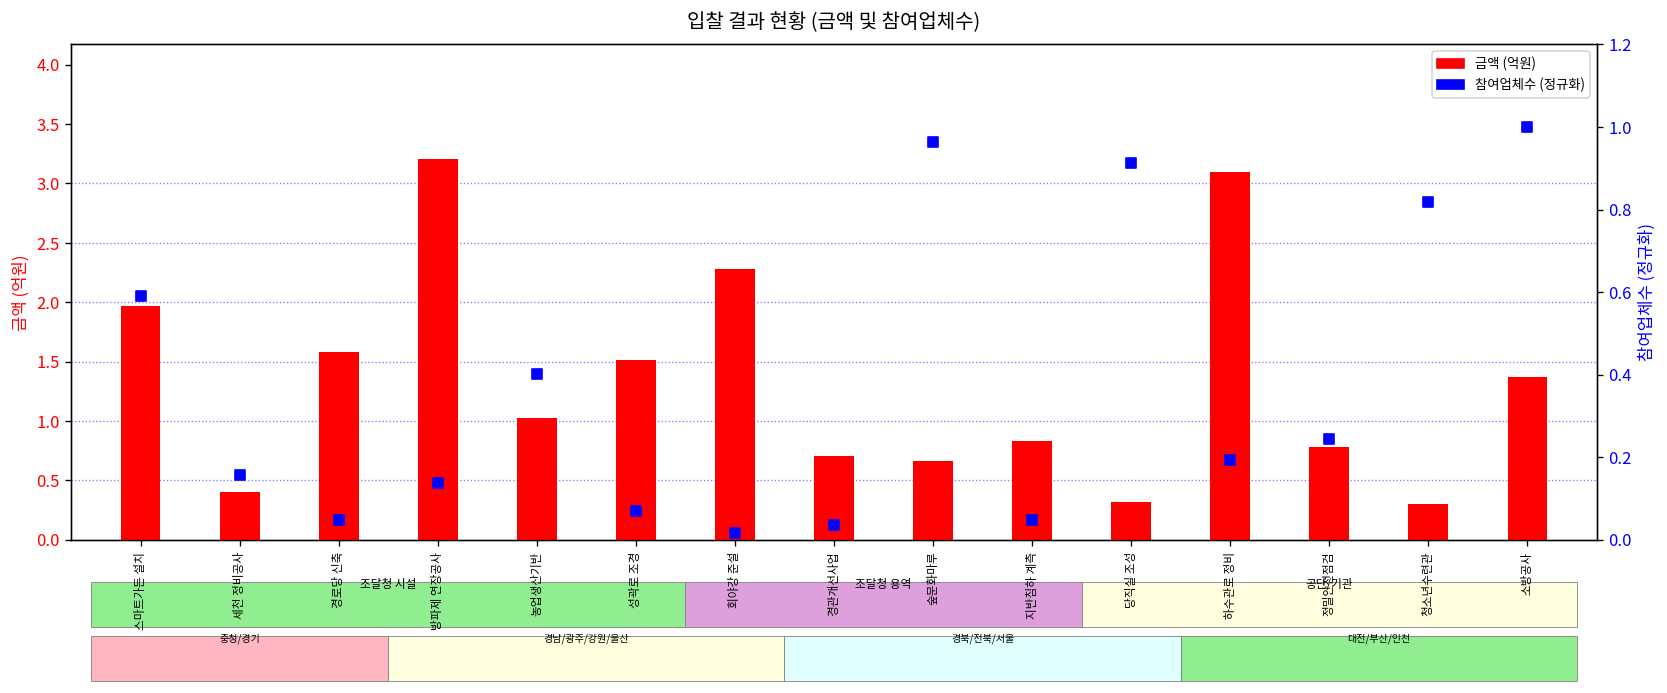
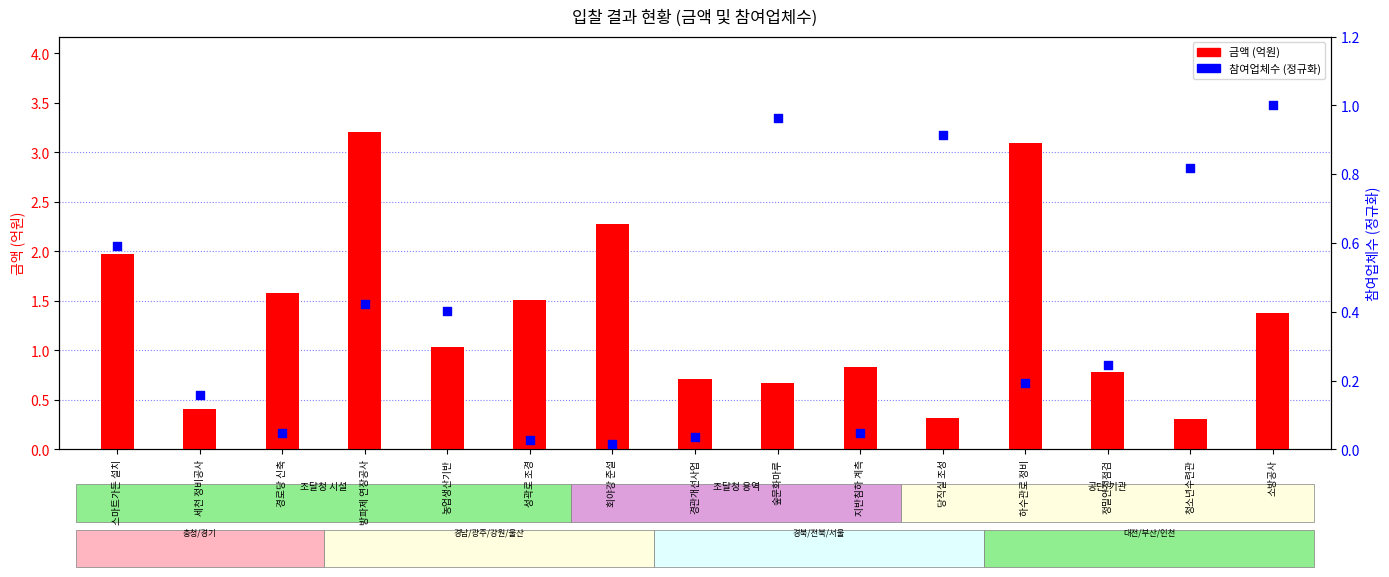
참여업체수 (정규화), 방파제 연장공사: 0.14 -> 0.42
참여업체수 (정규화), 성곽로 조경: 0.07 -> 0.03
